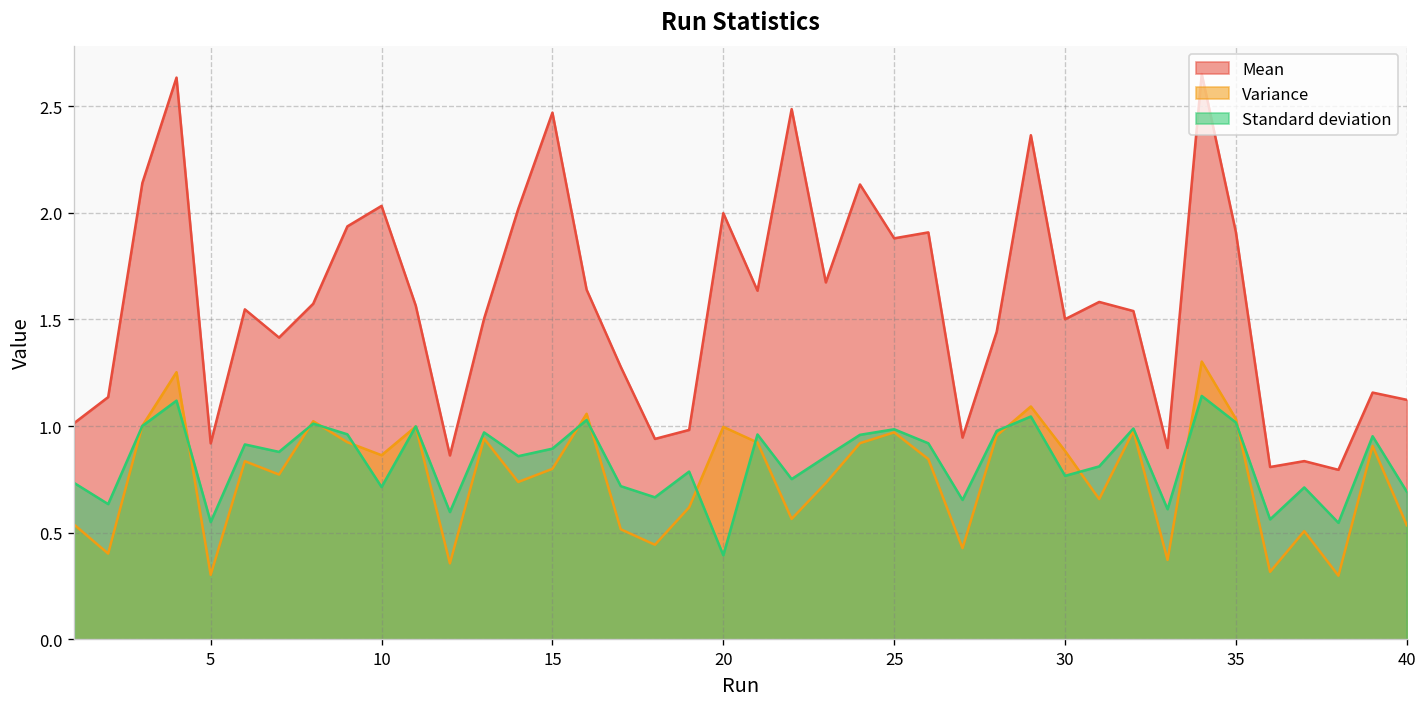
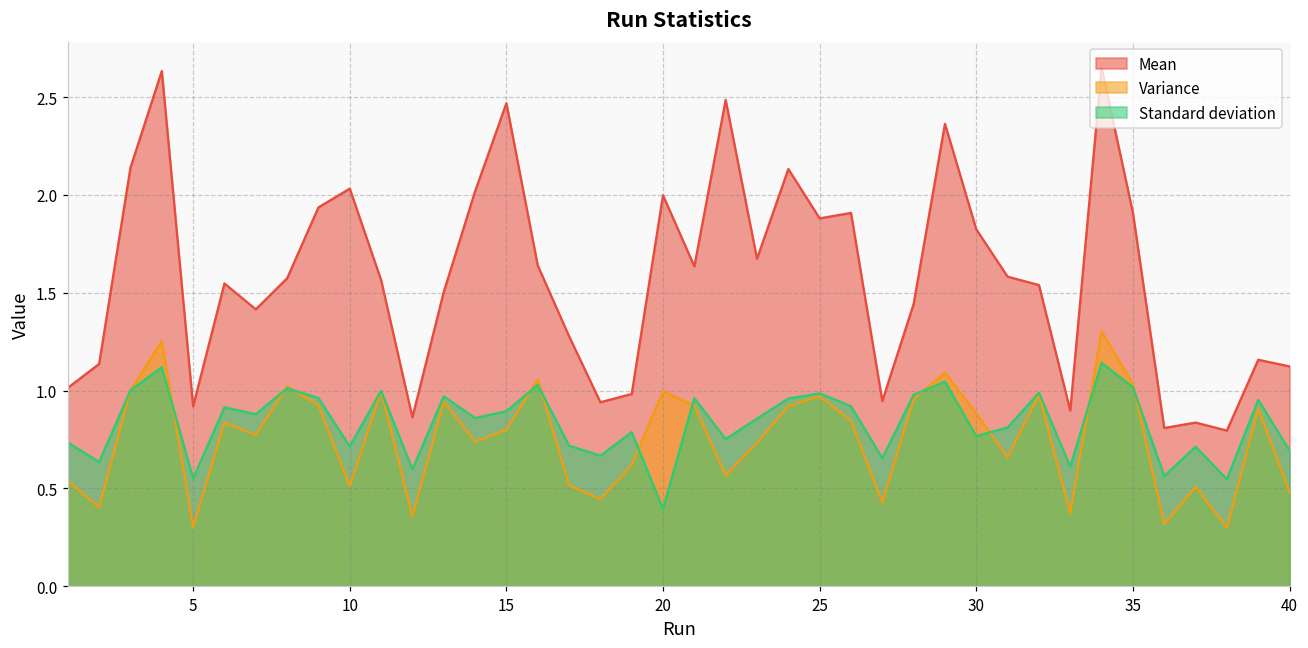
Variance, 10: 0.86 -> 0.51
Mean, 30: 1.50 -> 1.82
Variance, 40: 0.54 -> 0.48
